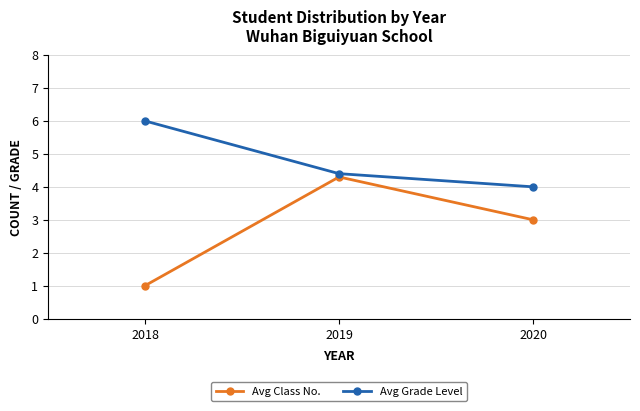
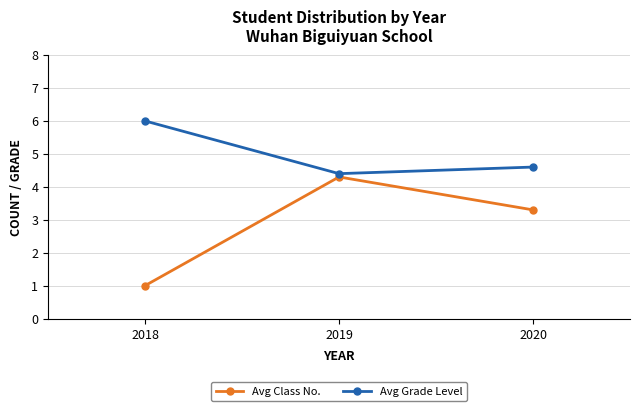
Avg Class No., 2020: 3.0 -> 3.3
Avg Grade Level, 2020: 4.0 -> 4.6
